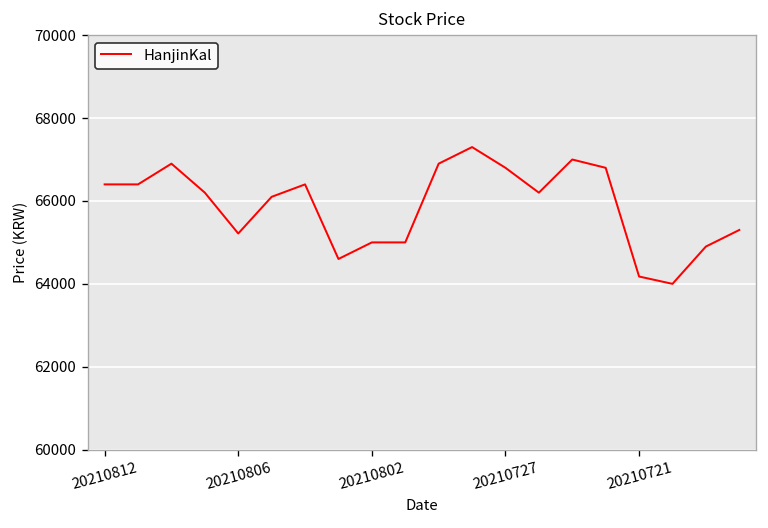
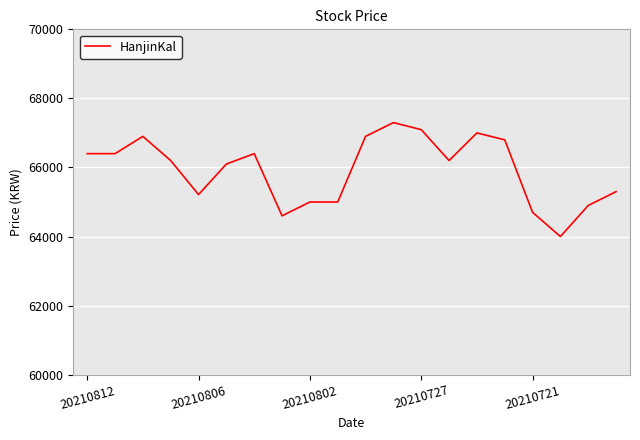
20210727: 66800 -> 67100
20210721: 64200 -> 64700
